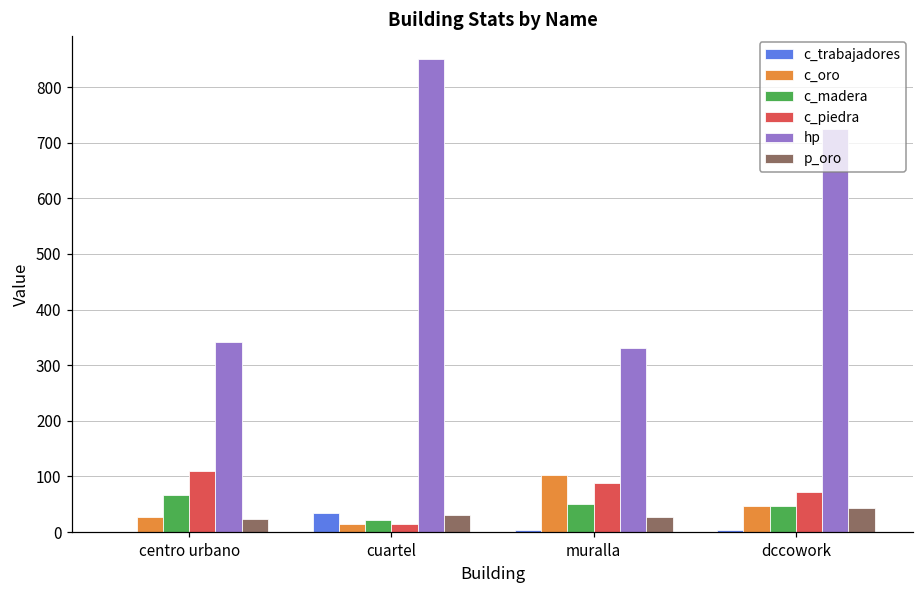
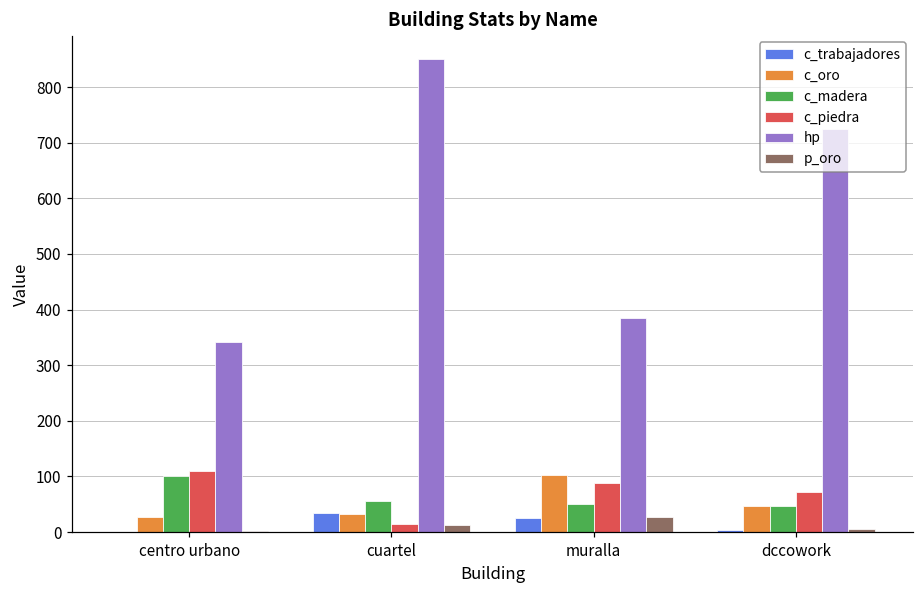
c_madera, centro urbano: 70 -> 100
p_oro, centro urbano: 20 -> 0
c_oro, cuartel: 20 -> 30
c_madera, cuartel: 20 -> 60
p_oro, cuartel: 30 -> 10
c_trabajadores, muralla: 0 -> 30
hp, muralla: 330 -> 380
p_oro, dccowork: 40 -> 10
